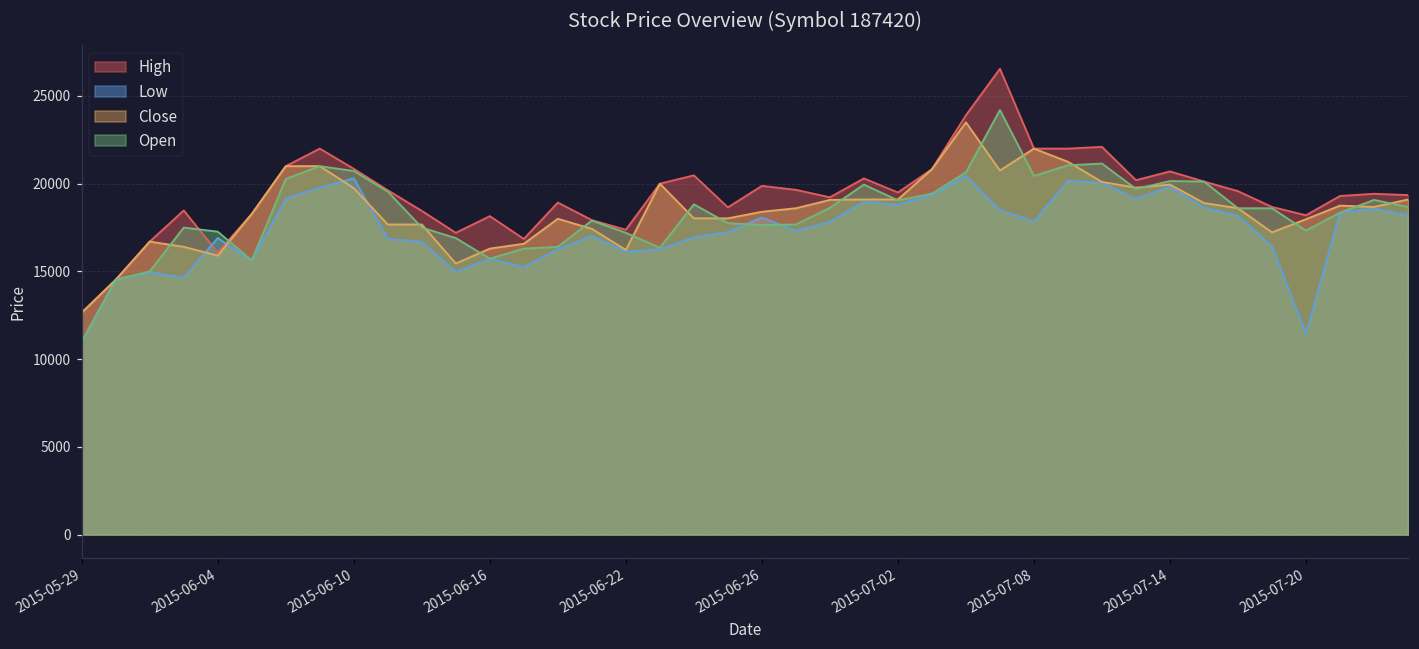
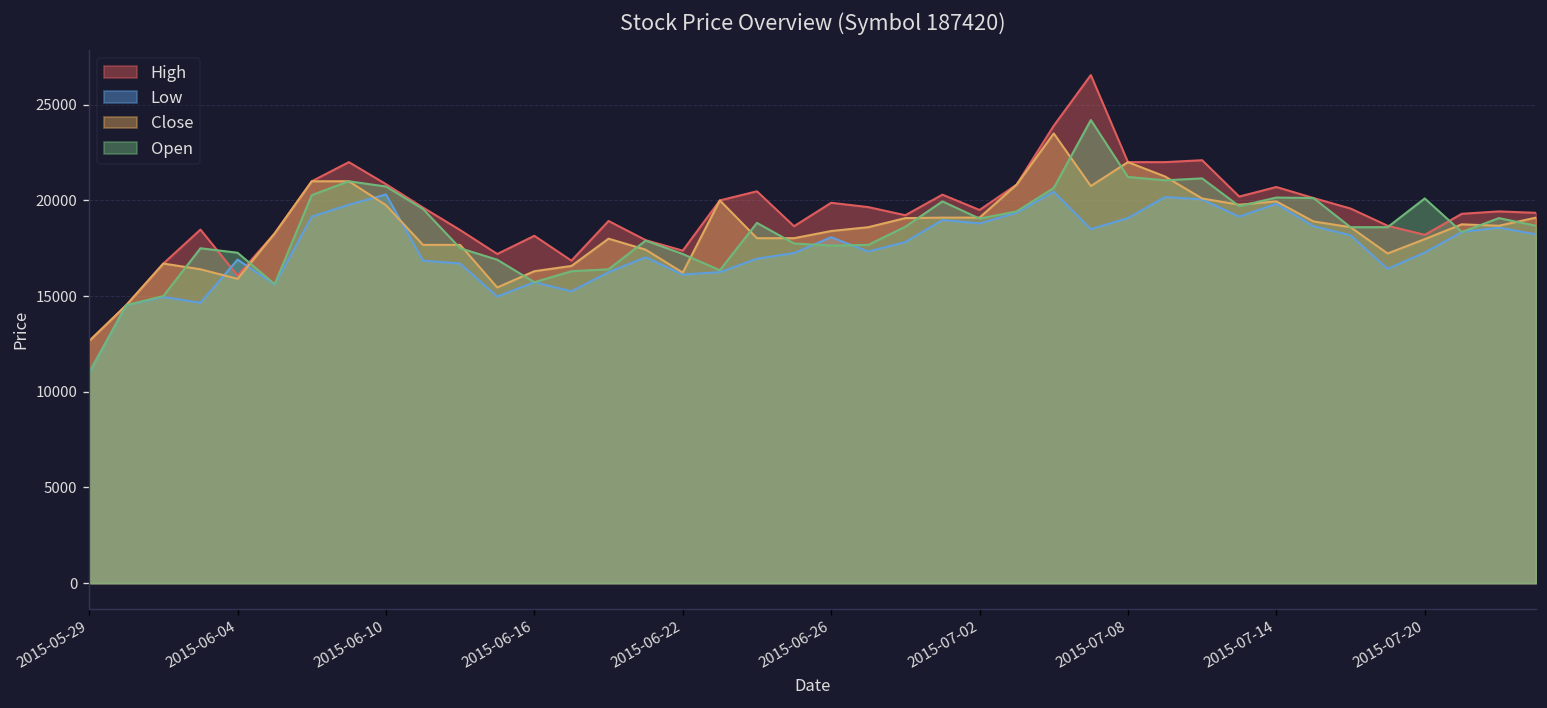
Low, 2015-07-08: 17900 -> 19100
Open, 2015-07-08: 20400 -> 21200
Low, 2015-07-20: 11500 -> 17300
Open, 2015-07-20: 17300 -> 20100
